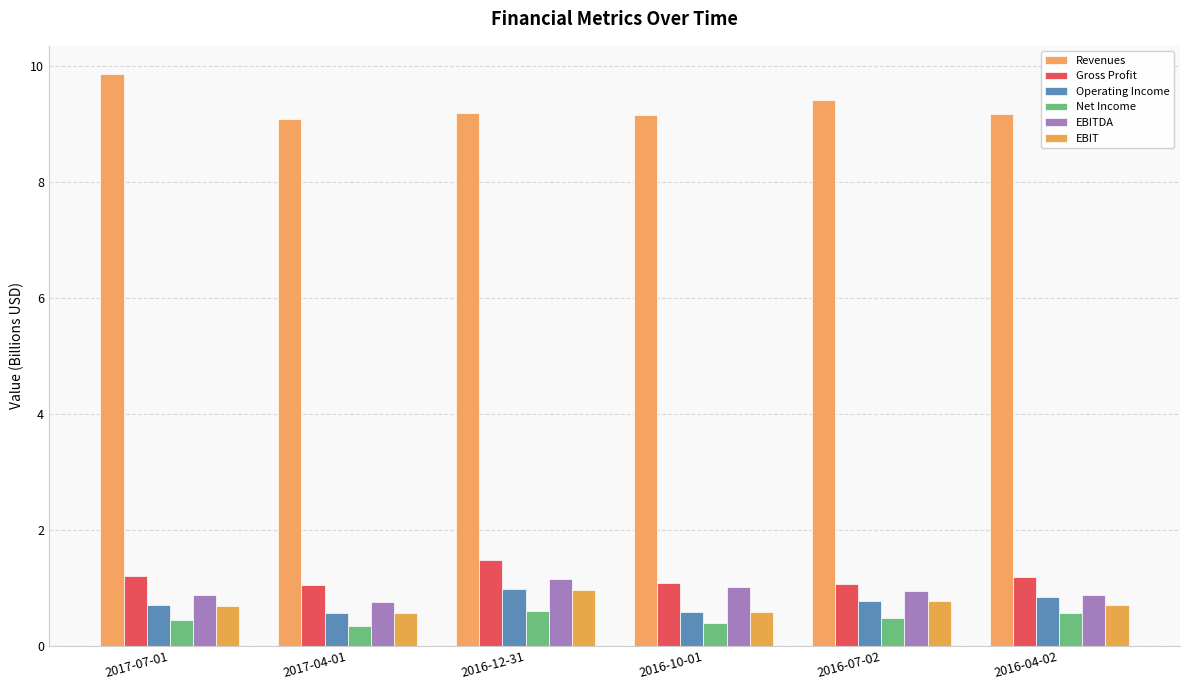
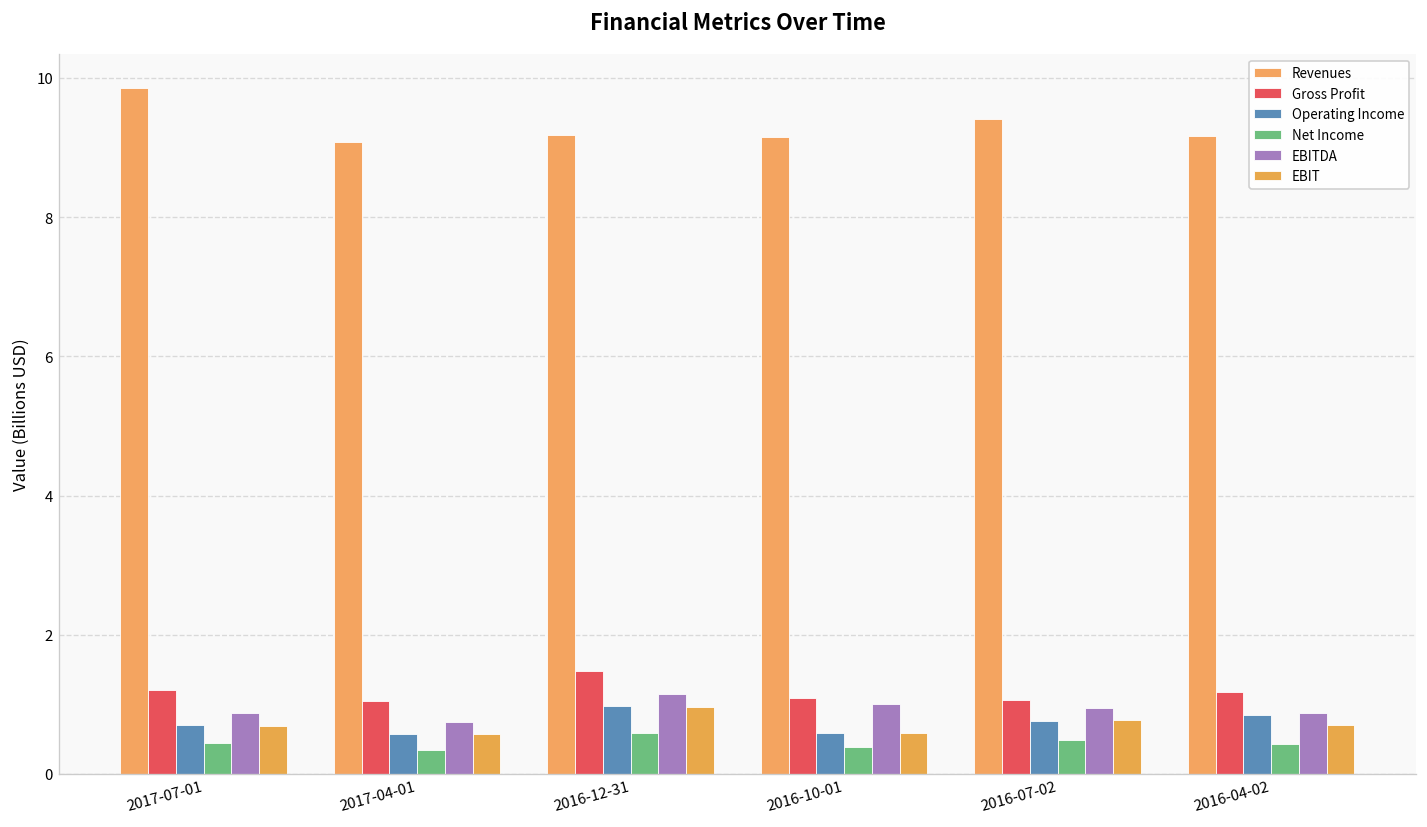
Net Income, 2016-04-02: 0.6 -> 0.4
